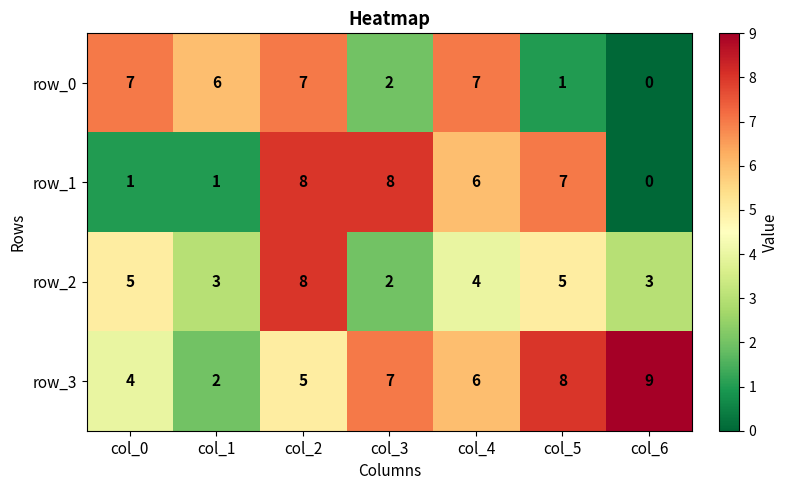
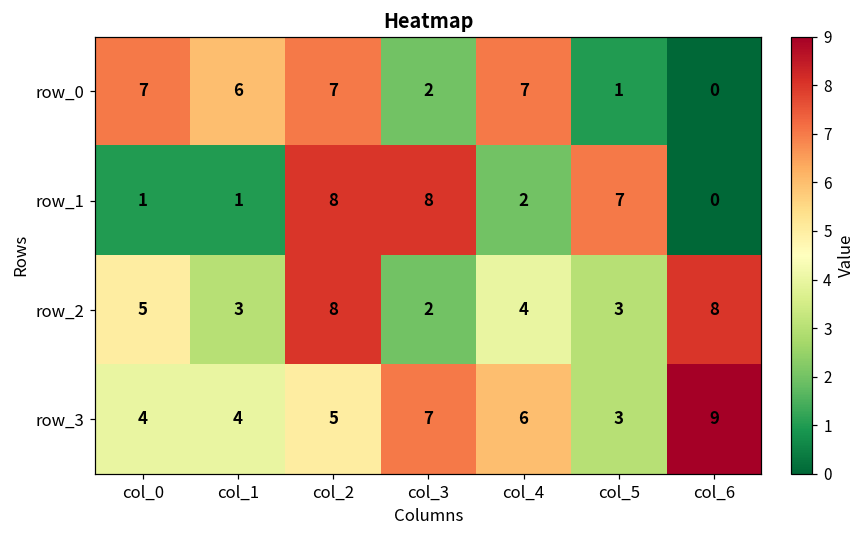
row_1, col_4: 6 -> 2
row_2, col_5: 5 -> 3
row_2, col_6: 3 -> 8
row_3, col_1: 2 -> 4
row_3, col_5: 8 -> 3
